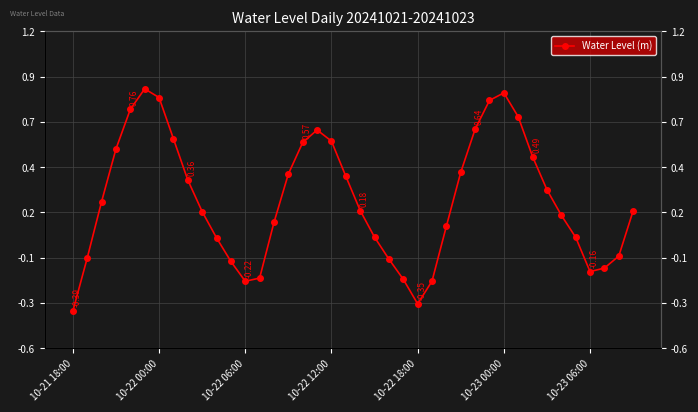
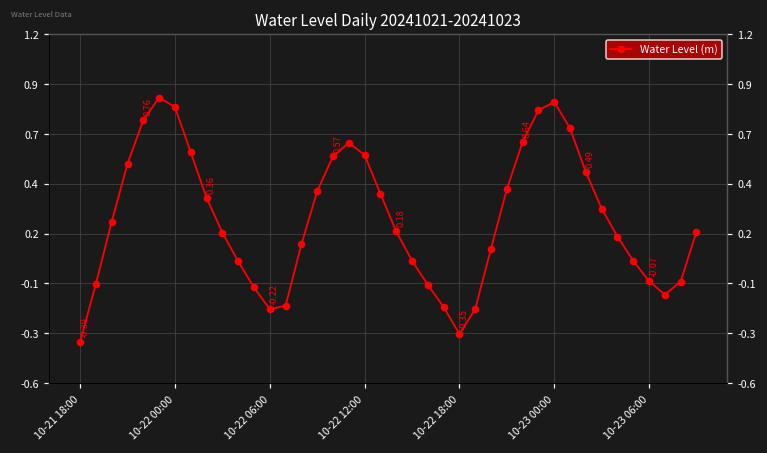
10-23 06:00: -0.16 -> -0.07
